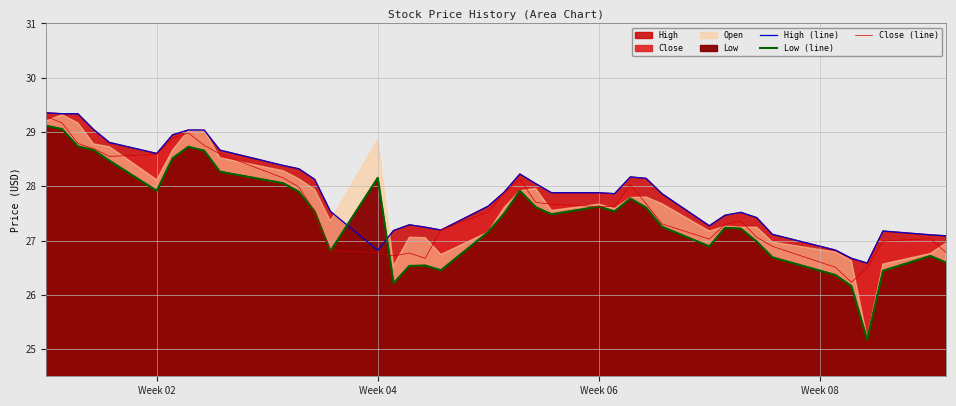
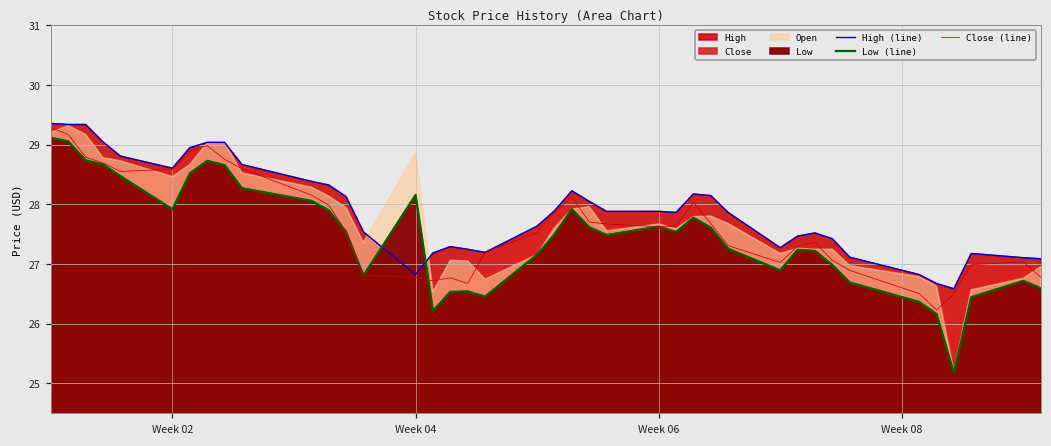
Open, Week 02: 28.1 -> 28.5
